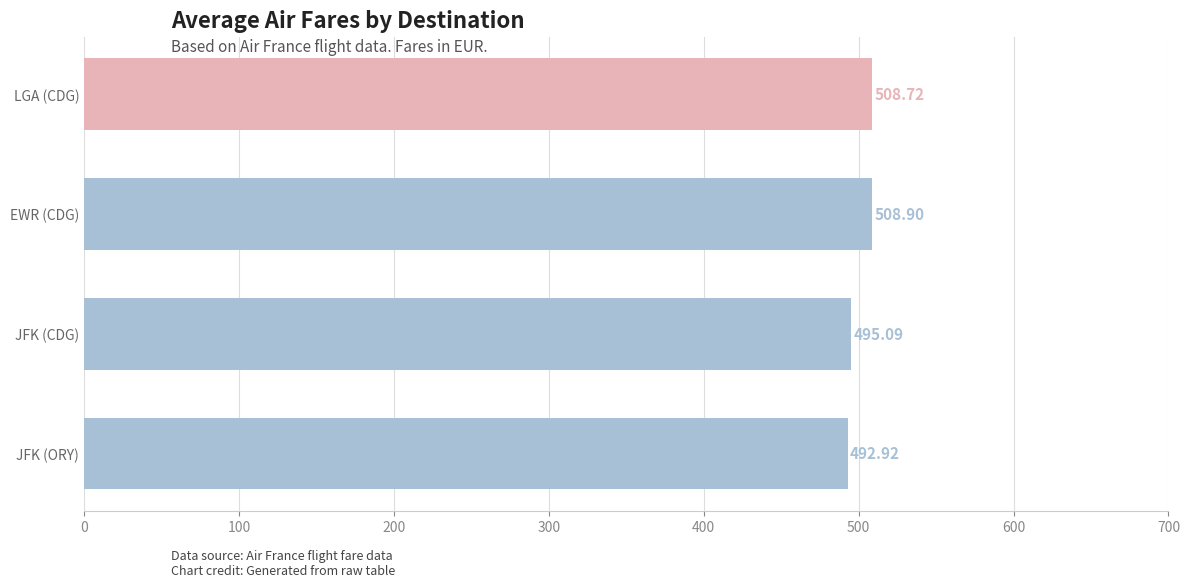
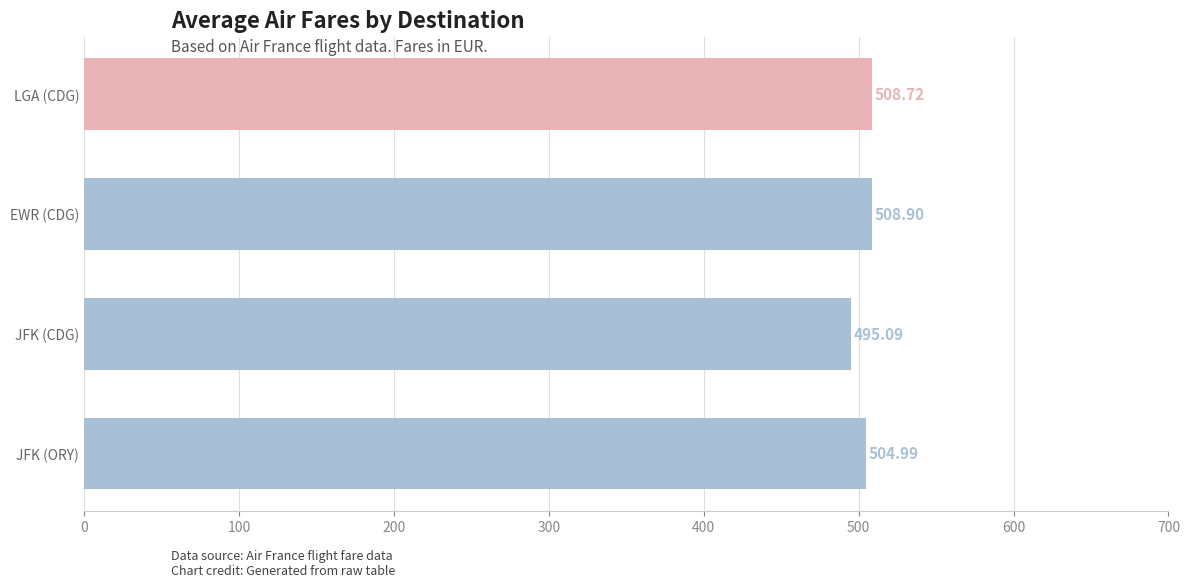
JFK (ORY): 492.92 -> 504.99
